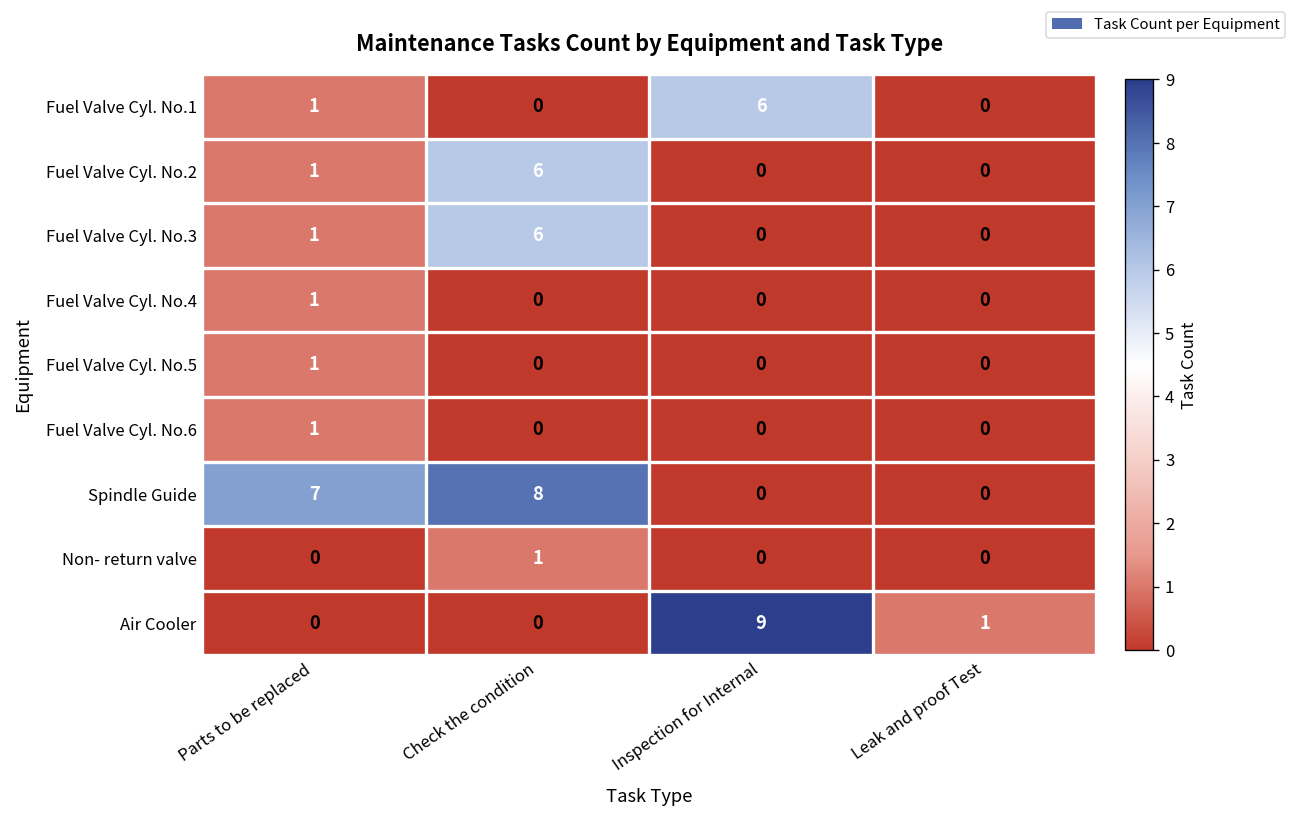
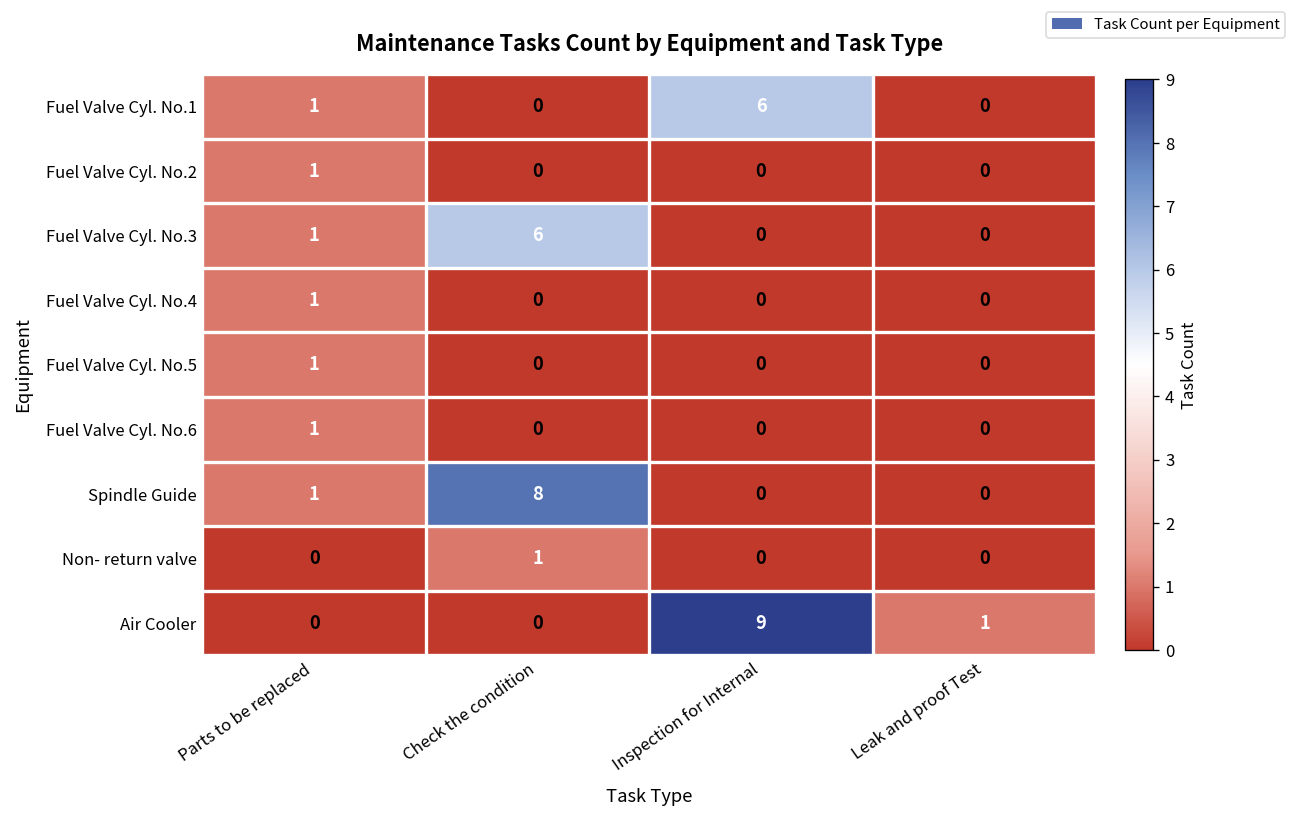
Fuel Valve Cyl. No.2, Check the condition: 6 -> 0
Spindle Guide, Parts to be replaced: 7 -> 1
